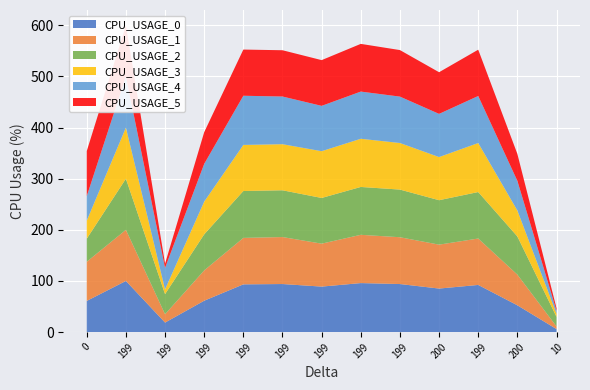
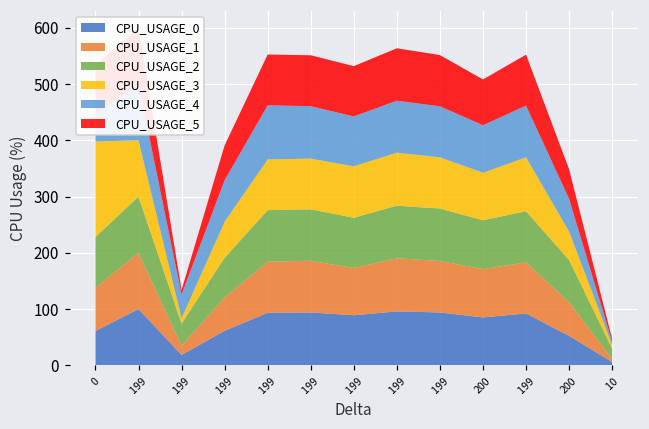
CPU_USAGE_2, 0: 50 -> 90
CPU_USAGE_3, 0: 40 -> 170
